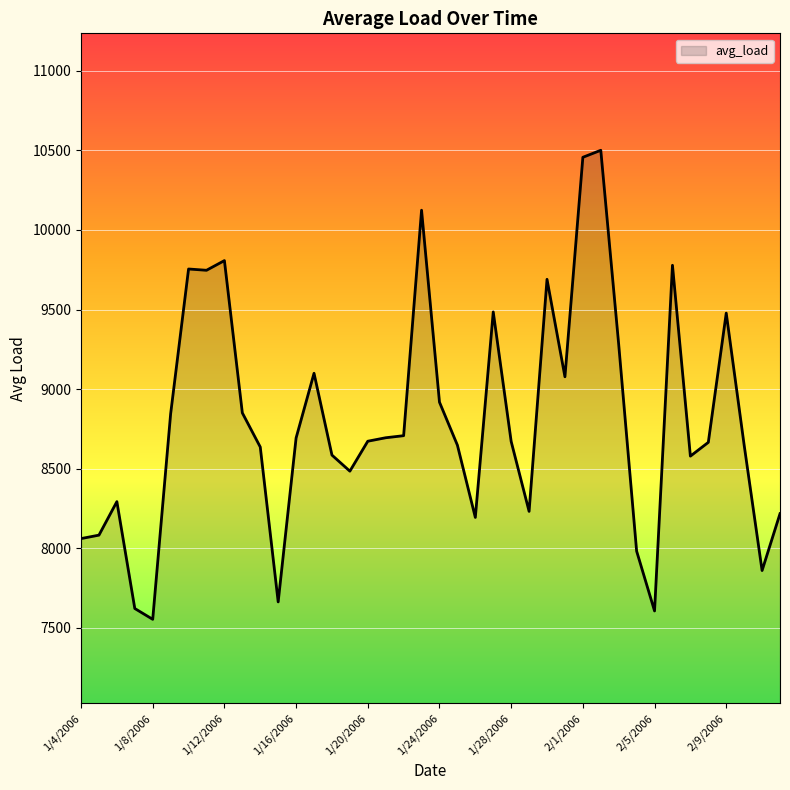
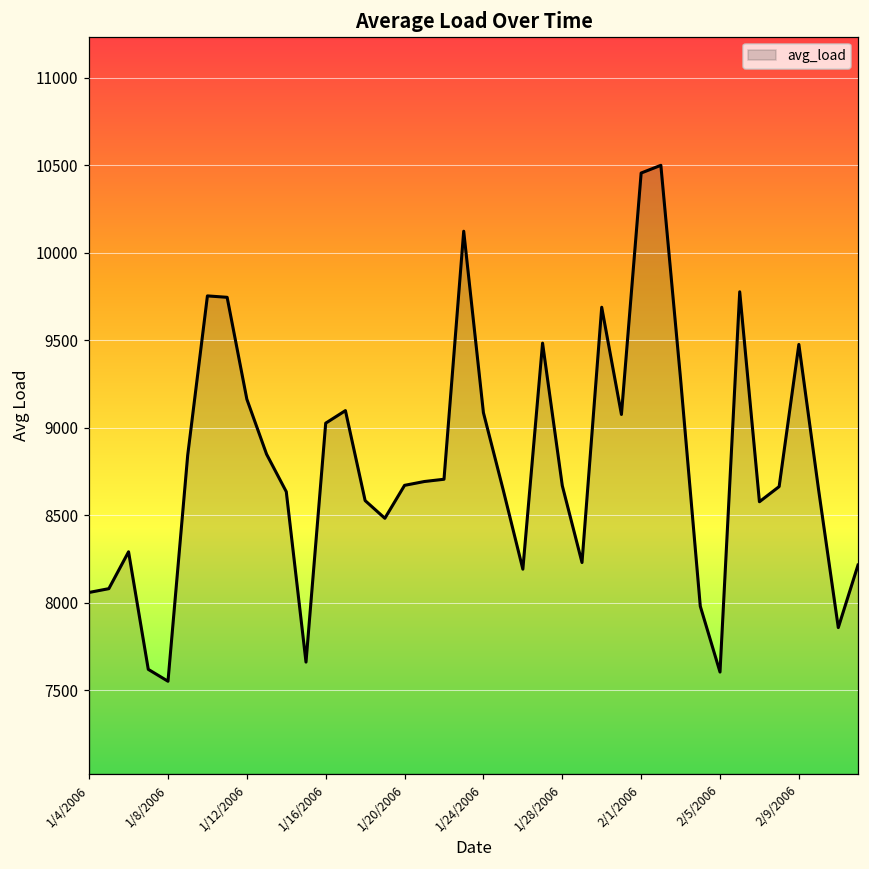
1/12/2006: 9810 -> 9160
1/16/2006: 8690 -> 9030
1/24/2006: 8920 -> 9090
